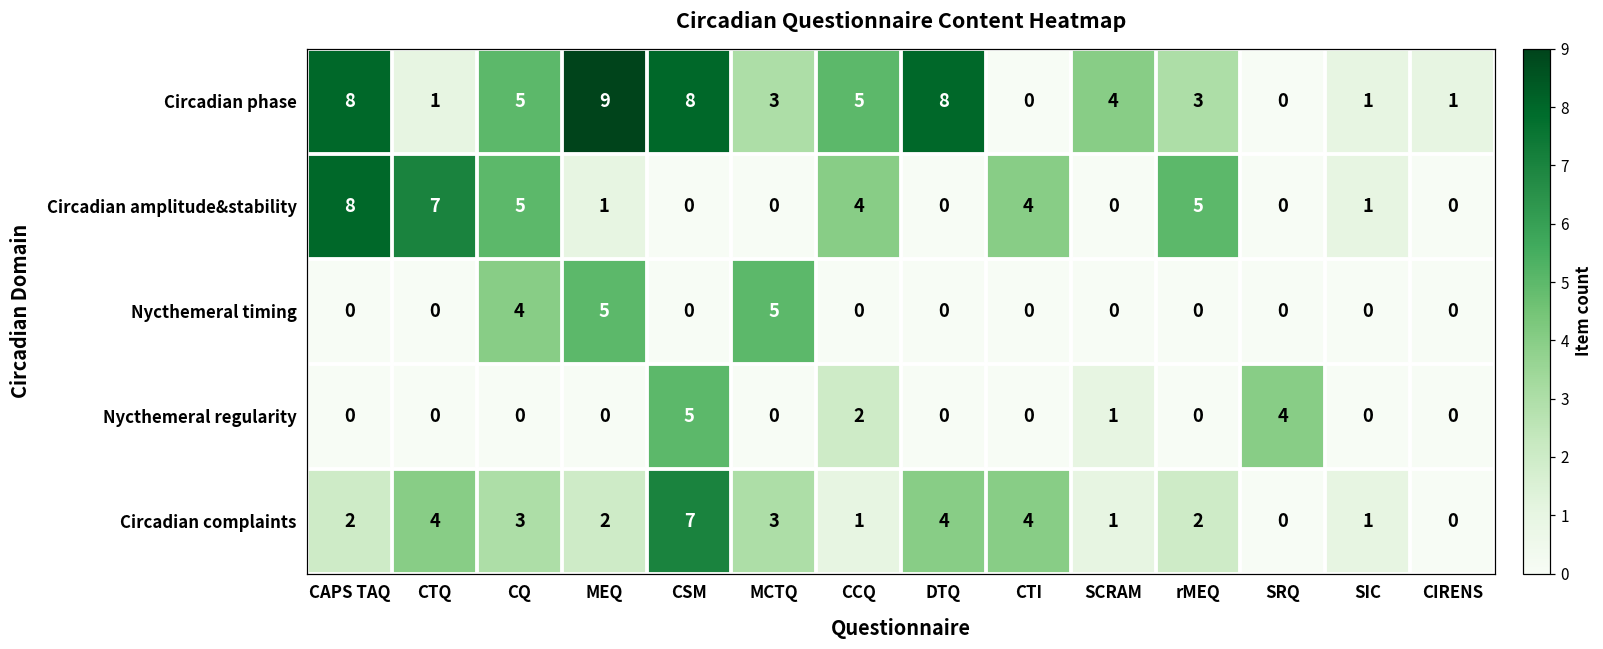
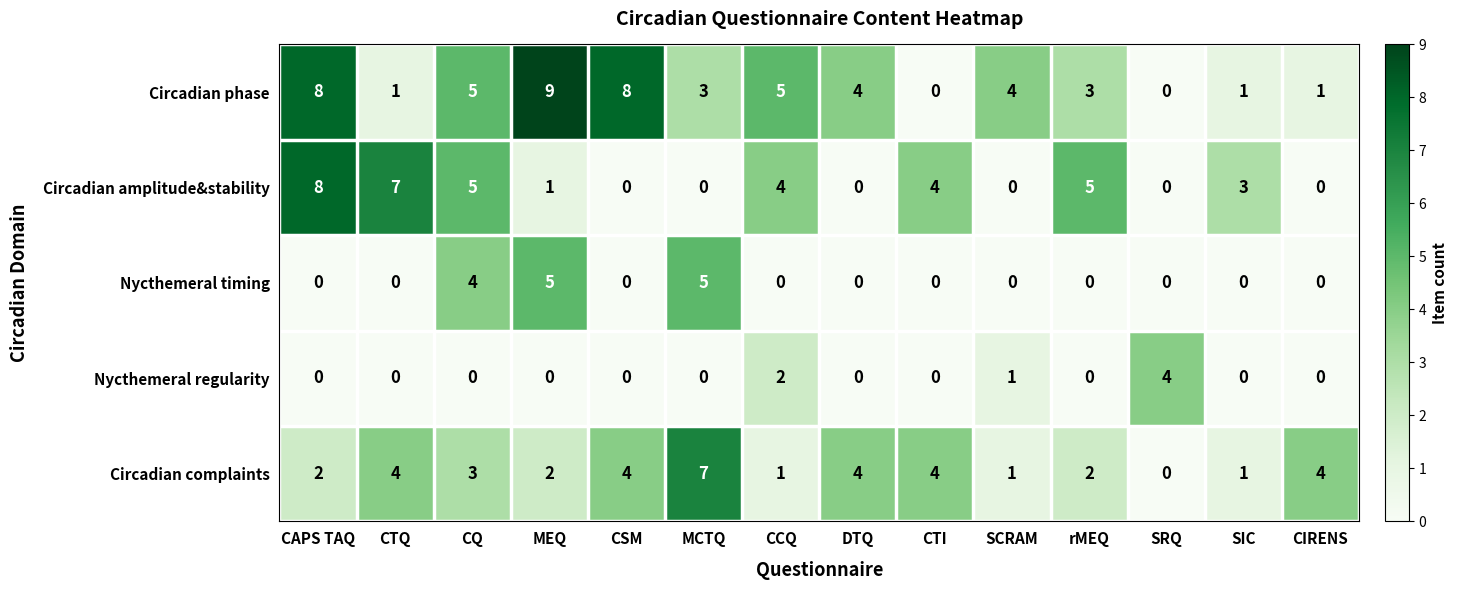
Circadian phase, DTQ: 8 -> 4
Circadian amplitude&stability, SIC: 1 -> 3
Nycthemeral regularity, CSM: 5 -> 0
Circadian complaints, CSM: 7 -> 4
Circadian complaints, MCTQ: 3 -> 7
Circadian complaints, CIRENS: 0 -> 4
